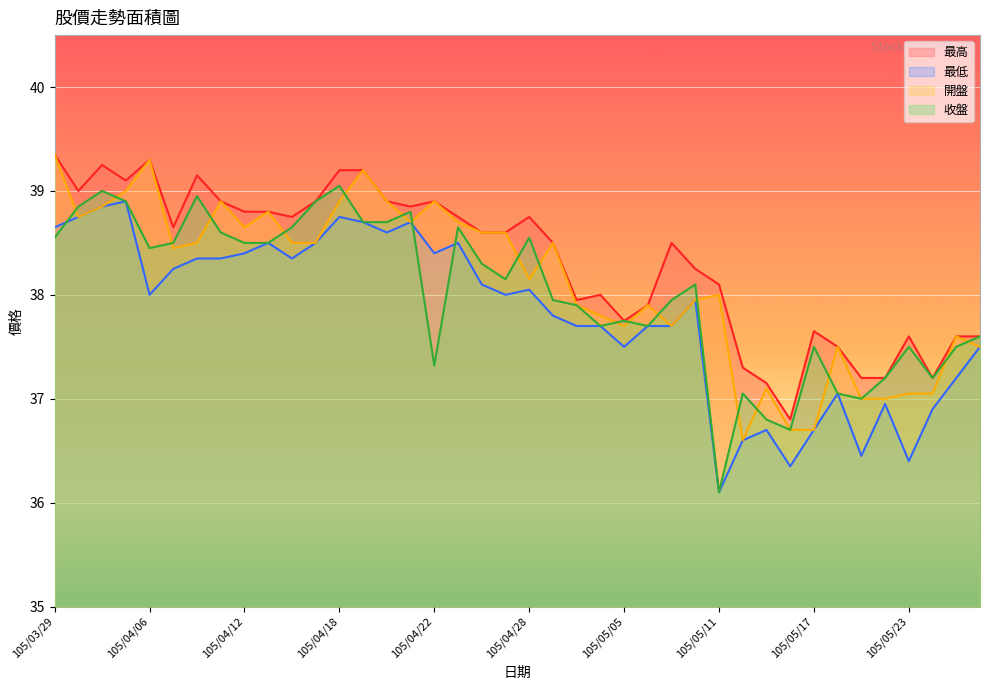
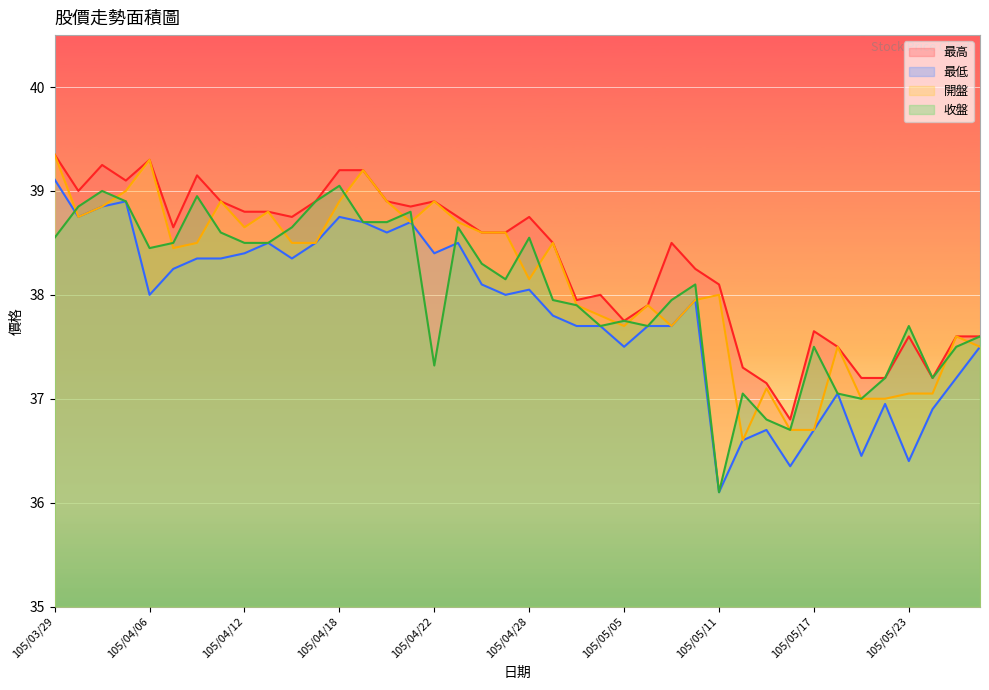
最低, 105/03/29: 38.65 -> 39.11
收盤, 105/05/23: 37.5 -> 37.7
